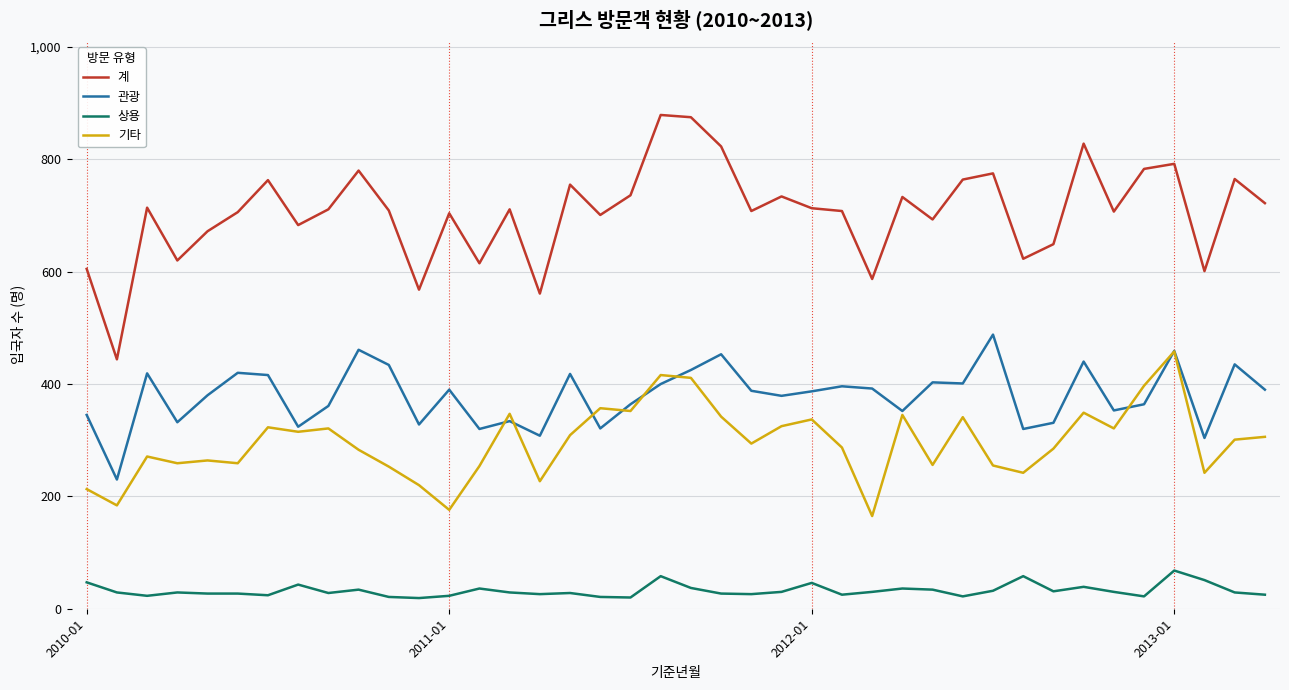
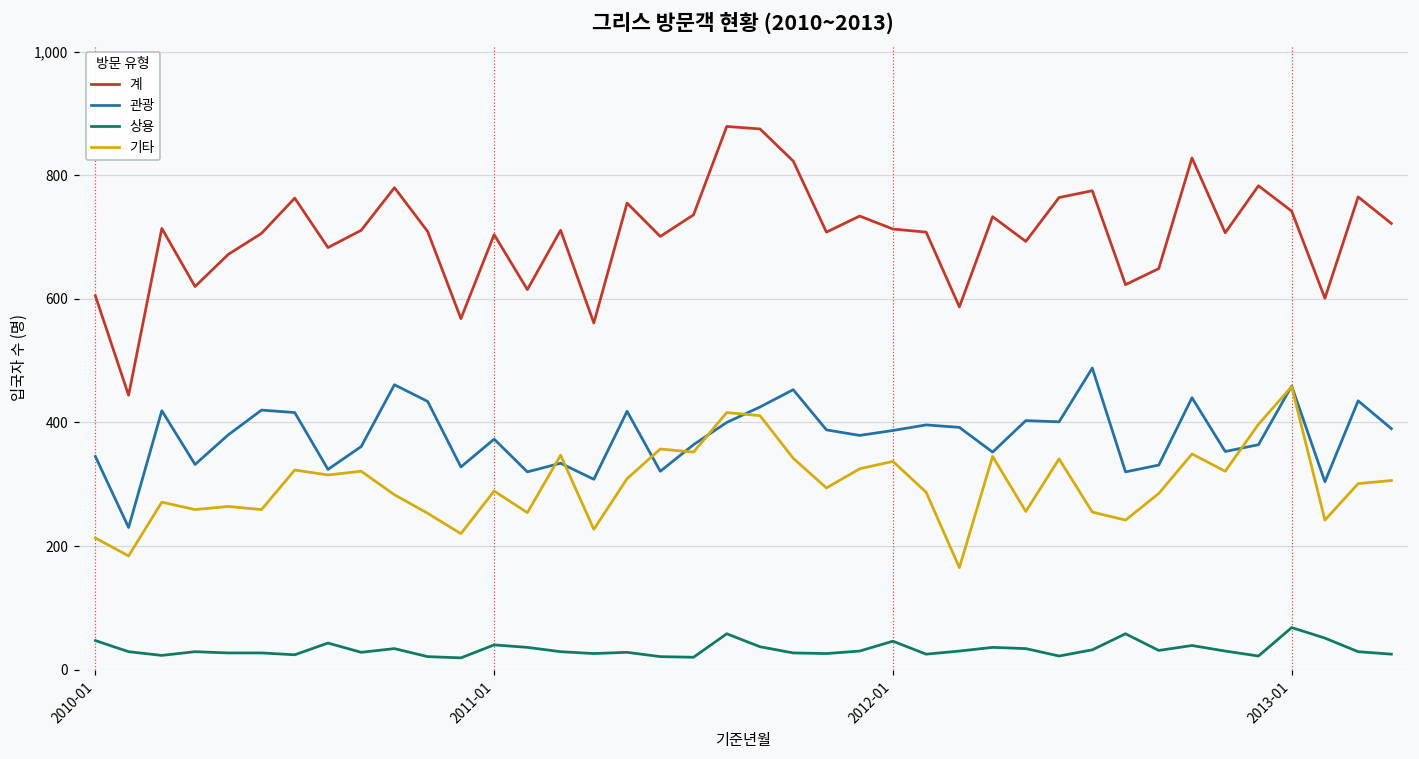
관광, 2011-01: 390 -> 370
상용, 2011-01: 20 -> 40
기타, 2011-01: 180 -> 290
계, 2013-01: 790 -> 740
